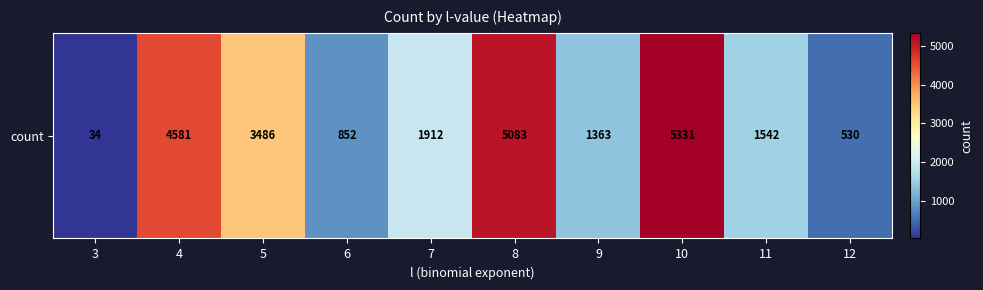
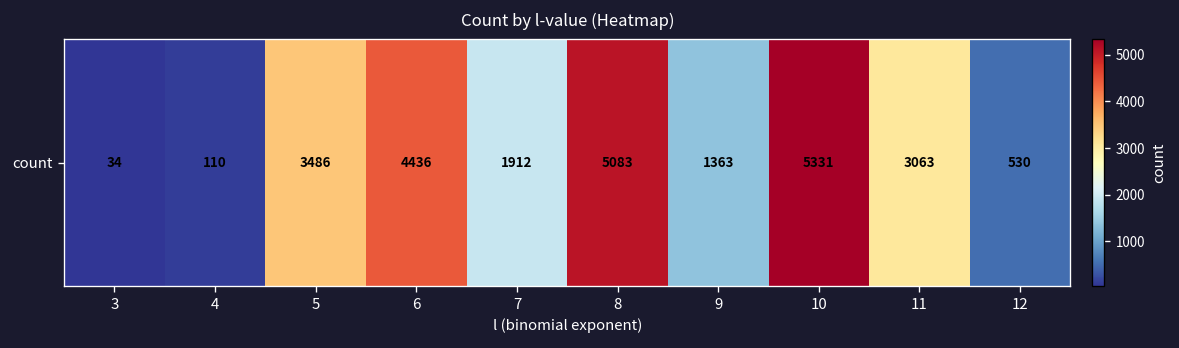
count, 4: 4581 -> 110
count, 6: 852 -> 4436
count, 11: 1542 -> 3063
